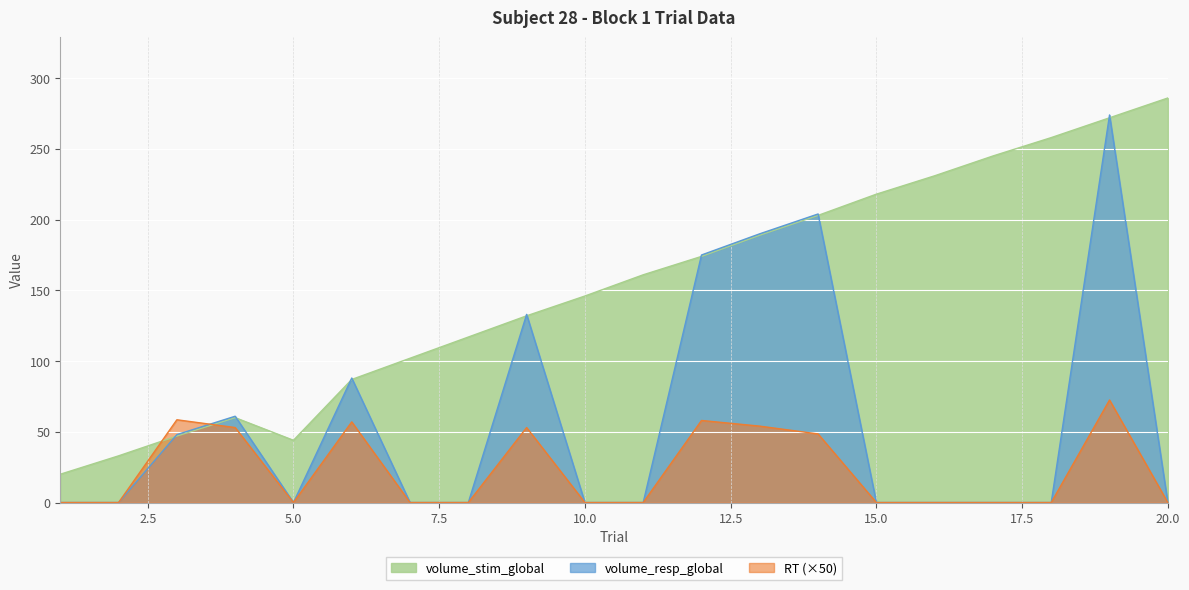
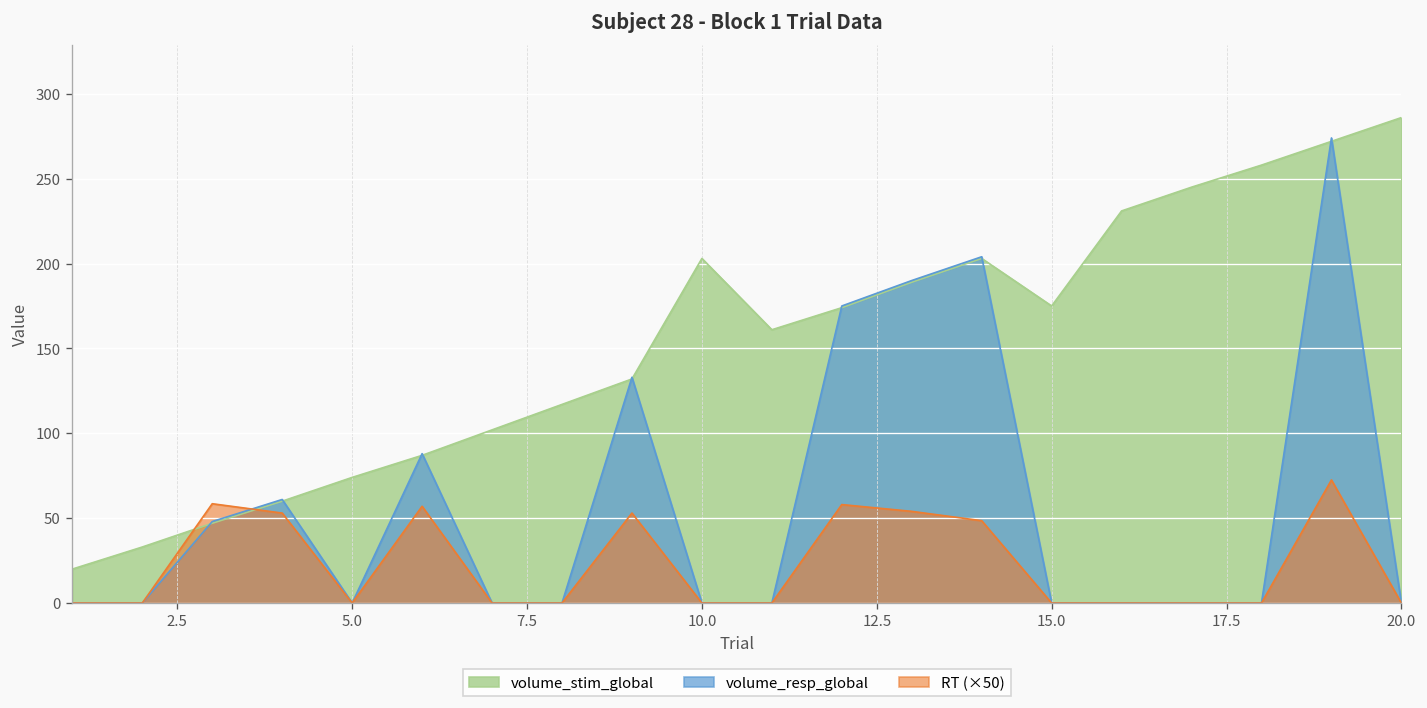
volume_stim_global, 5.0: 44 -> 74
volume_stim_global, 10.0: 146 -> 203
volume_stim_global, 15.0: 218 -> 175
